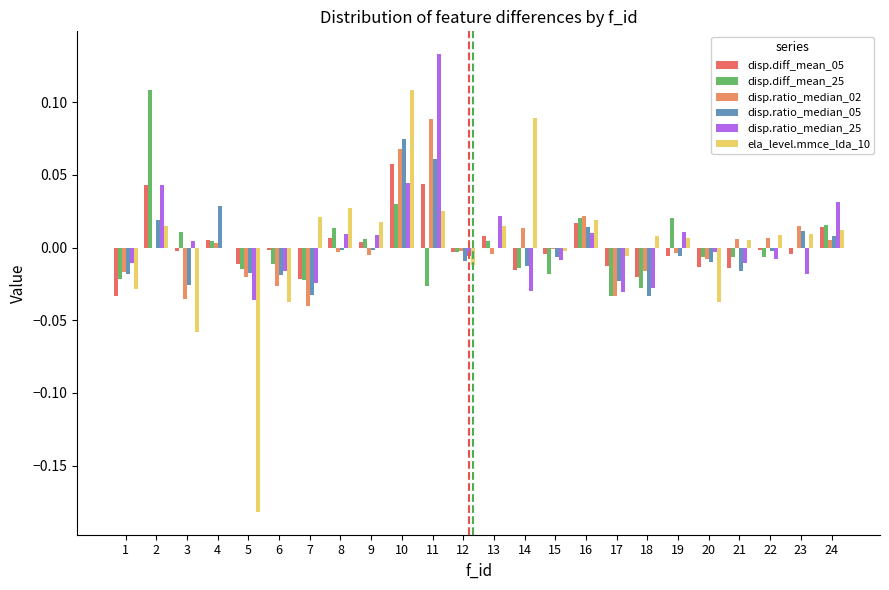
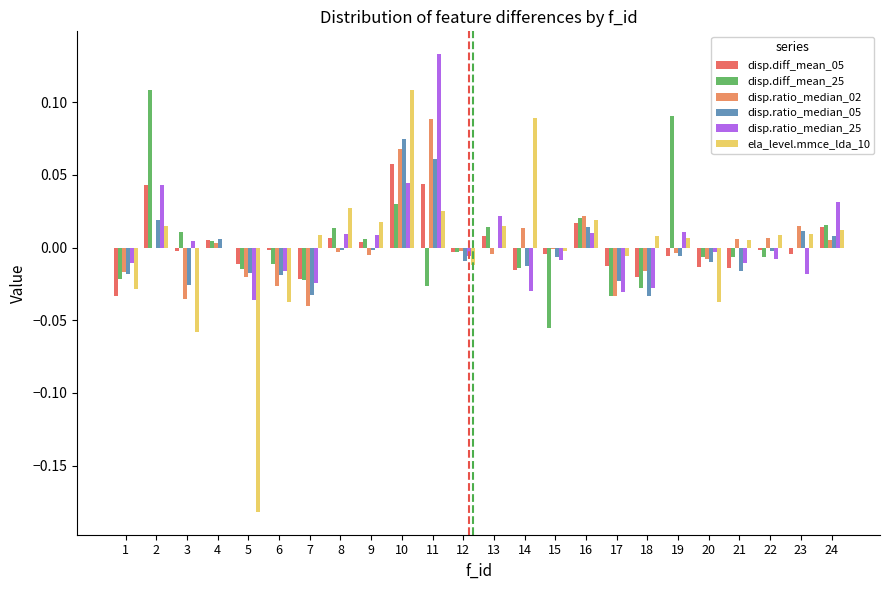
disp.ratio_median_05, 4: 0.028 -> 0.006
ela_level.mmce_lda_10, 7: 0.021 -> 0.008
disp.diff_mean_25, 13: 0.005 -> 0.014
disp.diff_mean_25, 15: -0.018 -> -0.055
disp.diff_mean_25, 19: 0.021 -> 0.090
